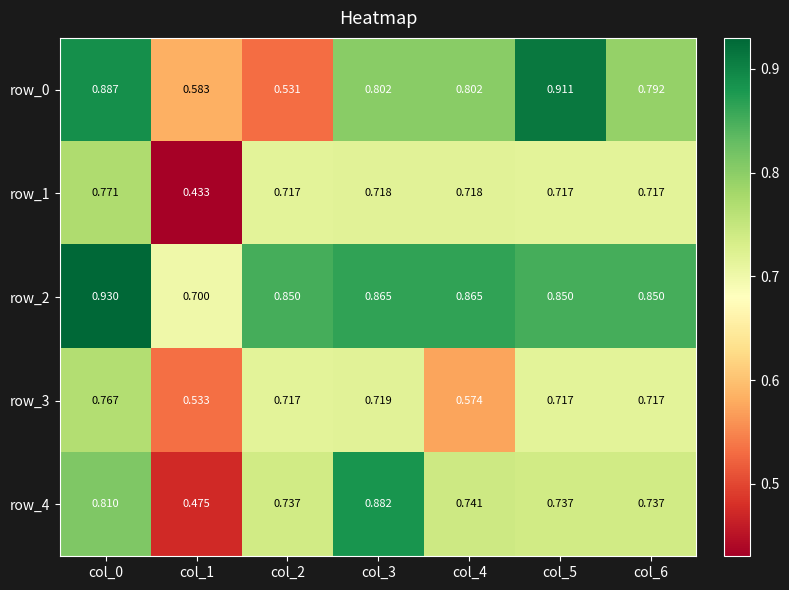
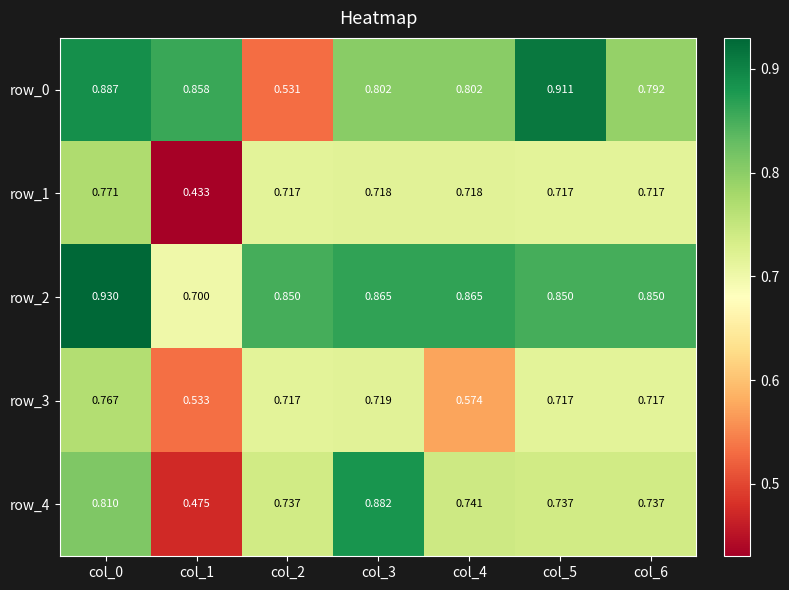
row_0, col_1: 0.583 -> 0.858
